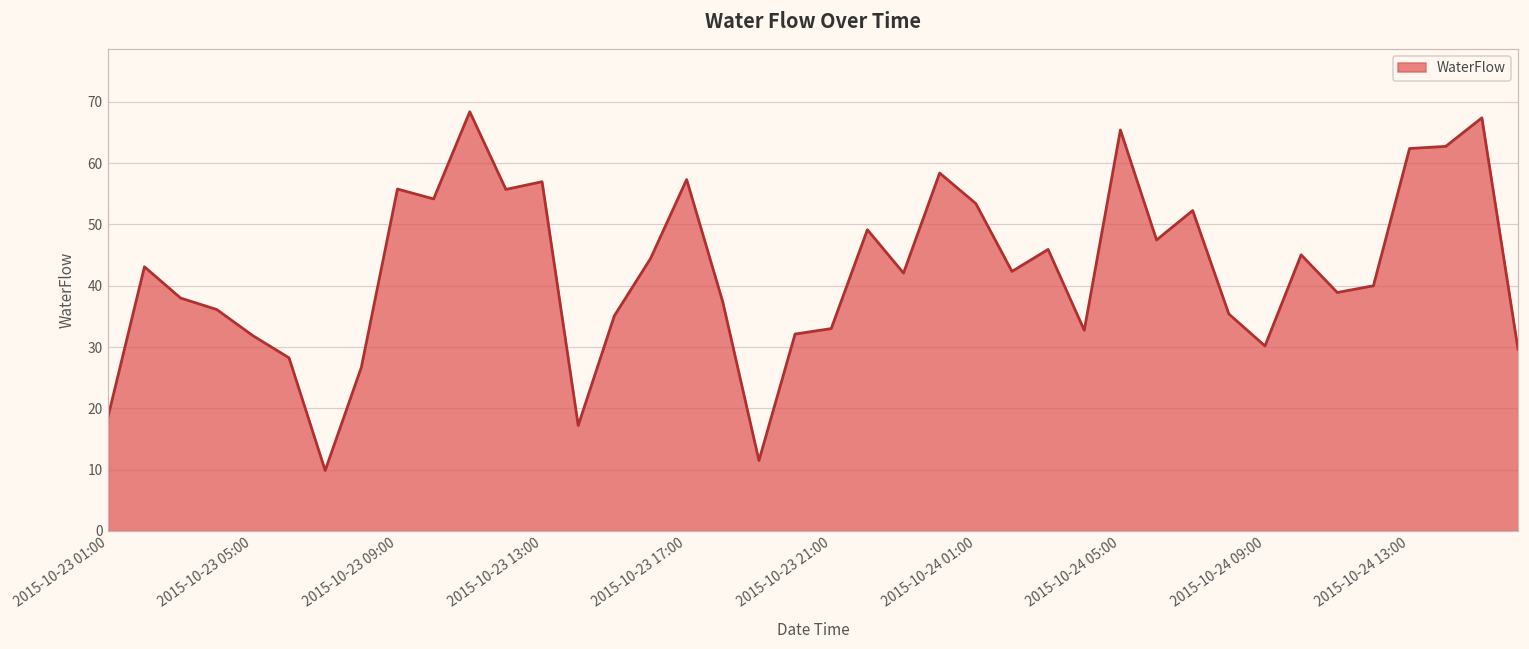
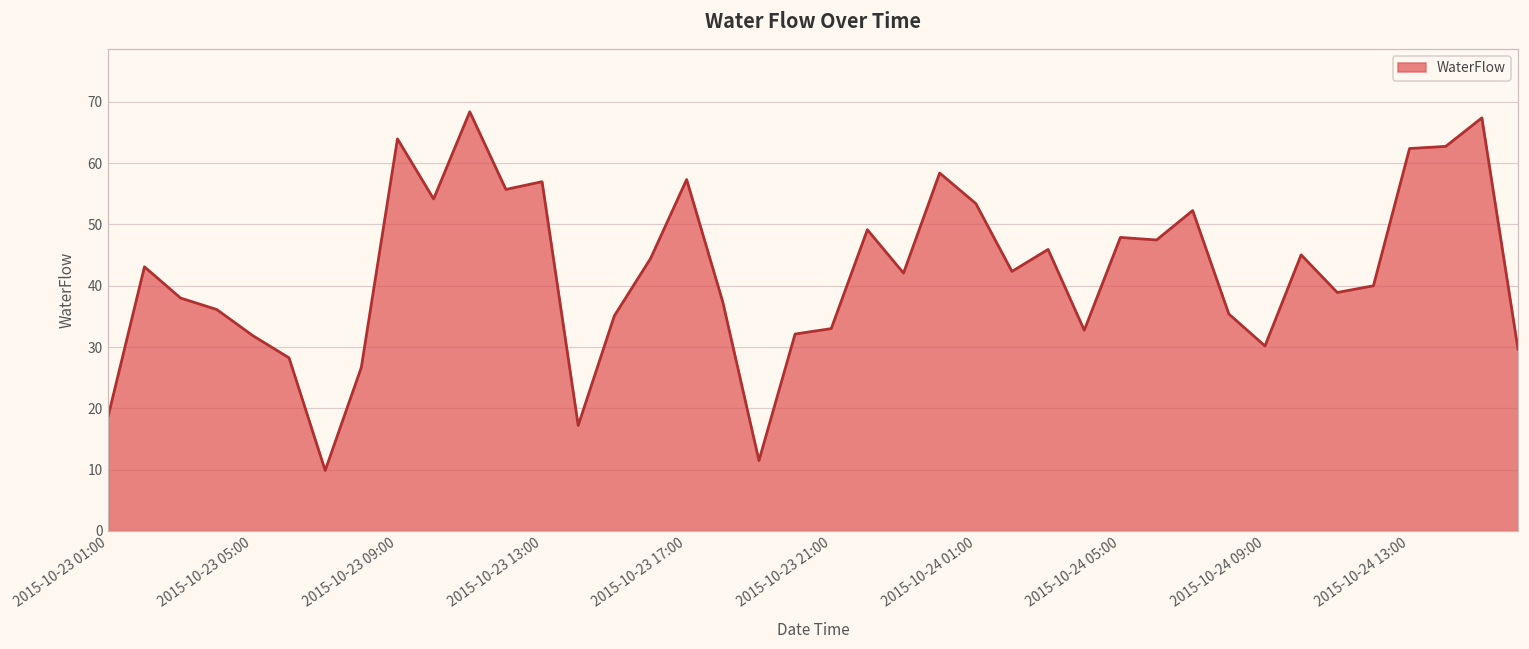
2015-10-23 09:00: 56 -> 64
2015-10-24 05:00: 65 -> 48
